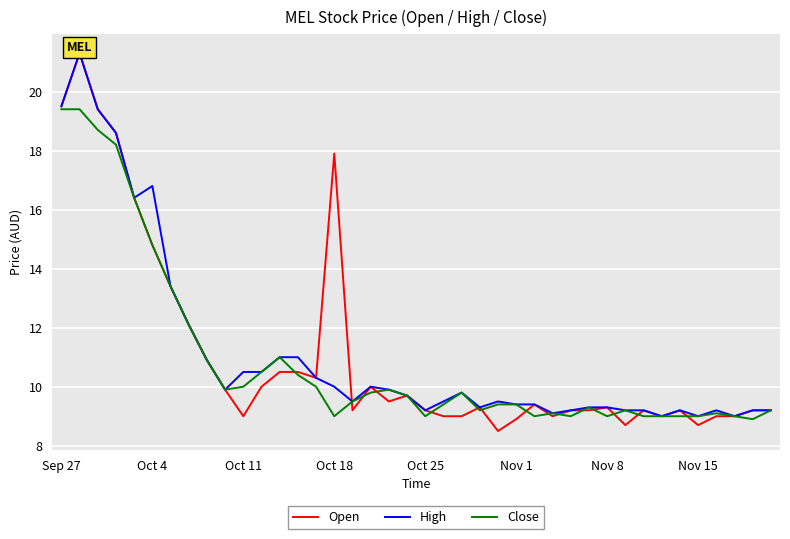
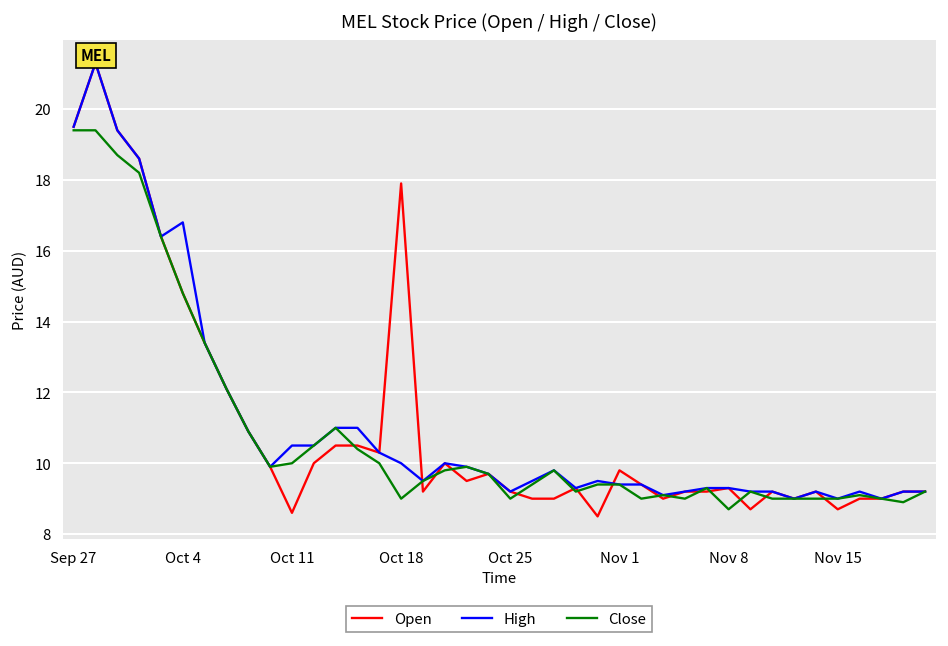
Open, Oct 11: 9.0 -> 8.6
Open, Nov 1: 8.9 -> 9.8
Close, Nov 8: 9.0 -> 8.7
